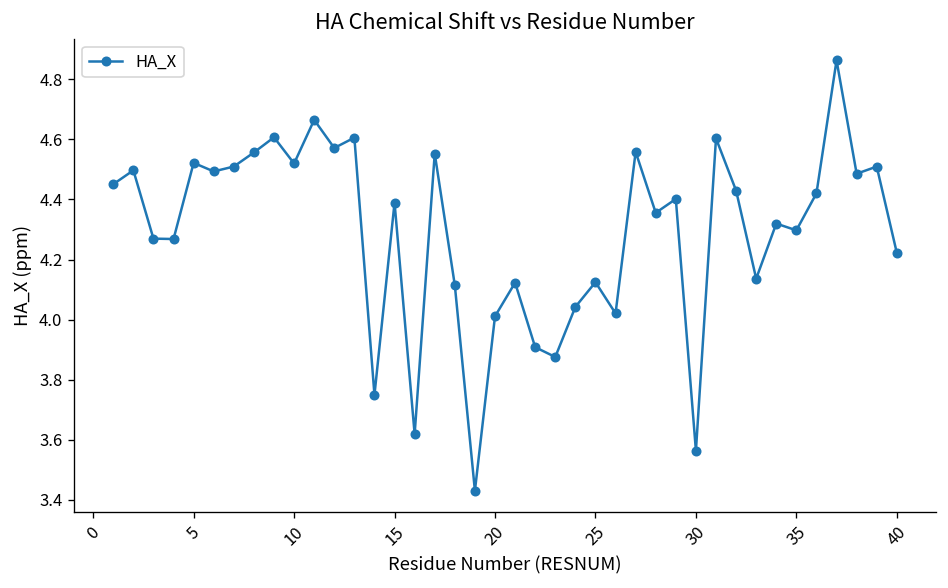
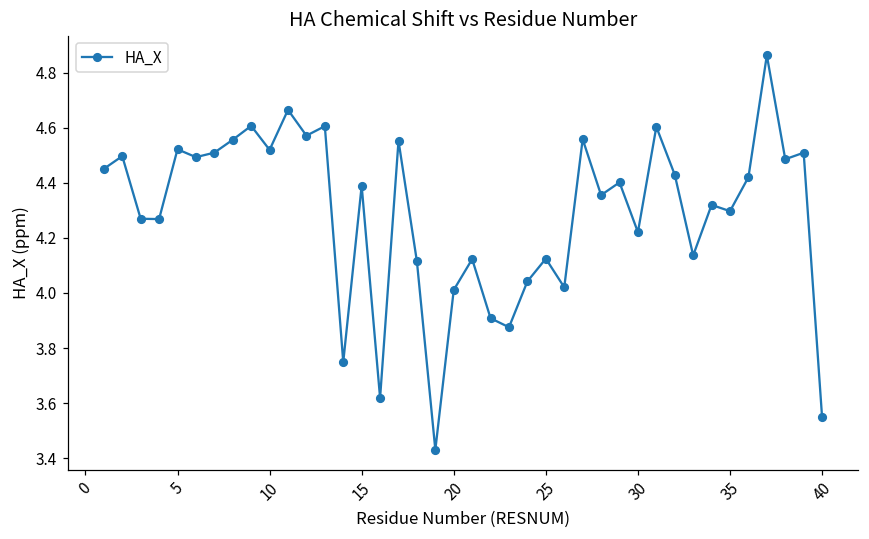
30: 3.56 -> 4.22
40: 4.22 -> 3.55
